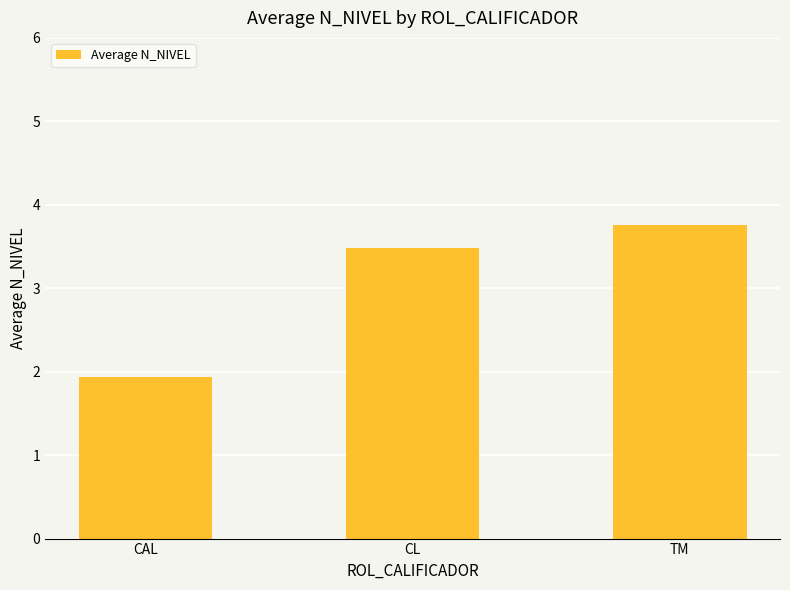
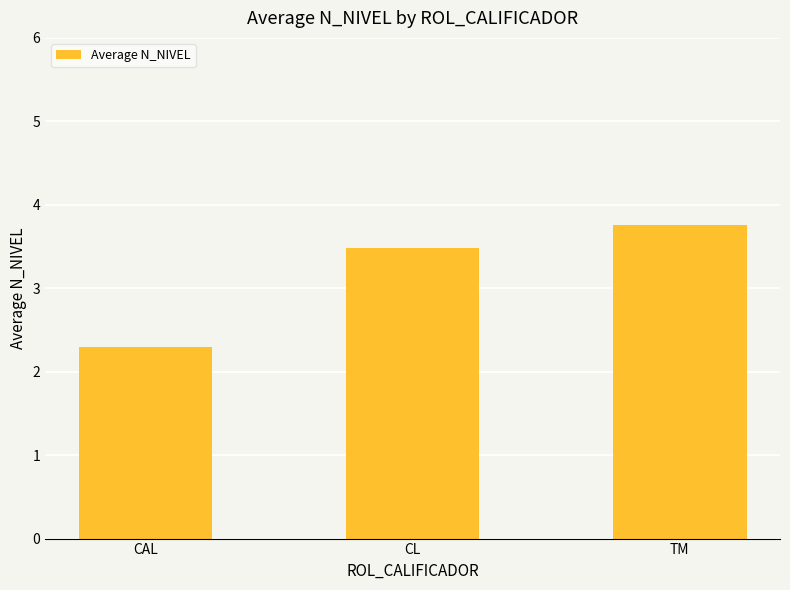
CAL: 1.9 -> 2.3
